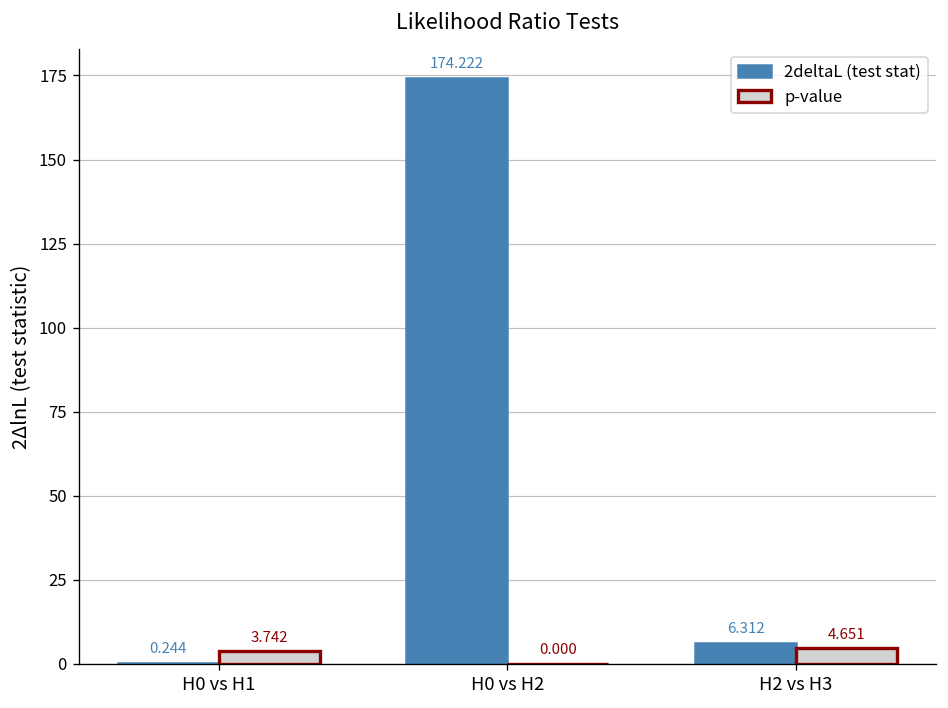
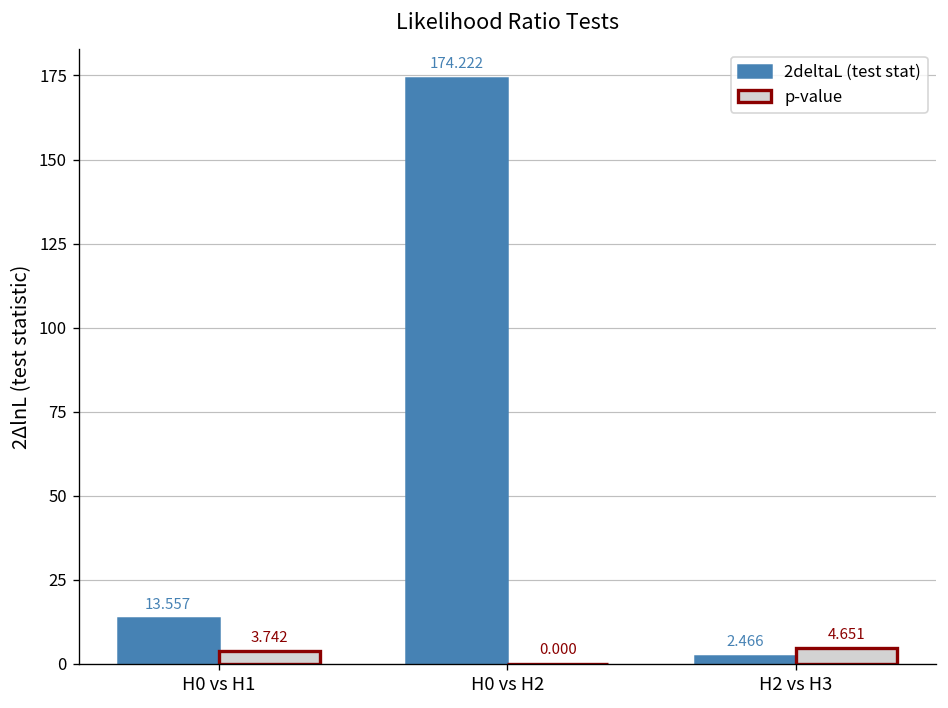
2deltaL (test stat), H0 vs H1: 0.244 -> 13.557
2deltaL (test stat), H2 vs H3: 6.312 -> 2.466
